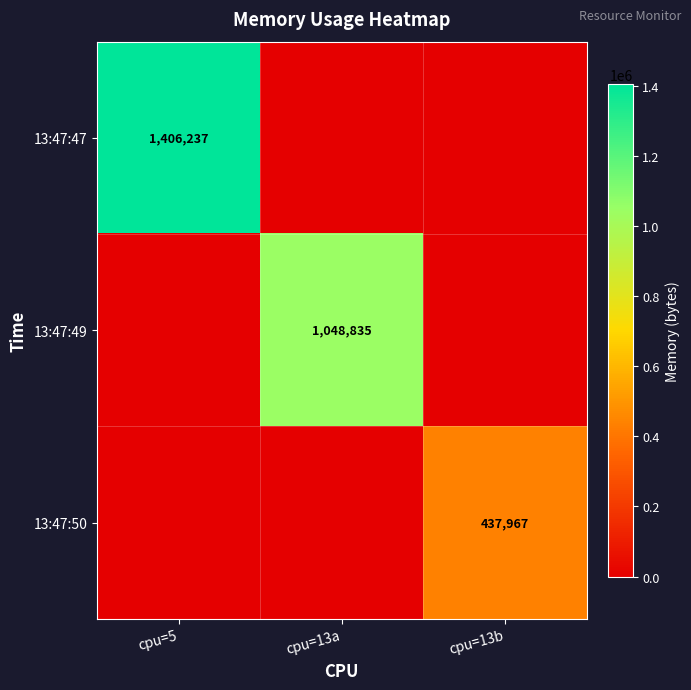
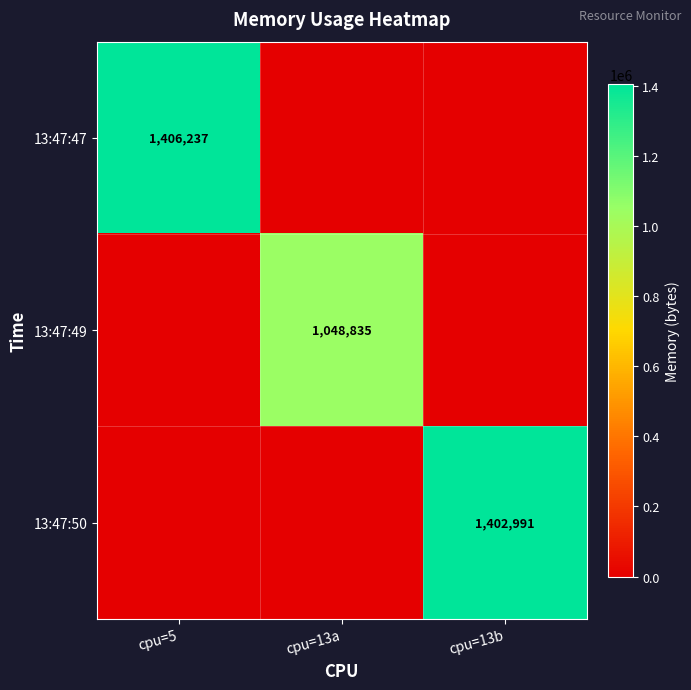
13:47:50, cpu=13b: 437,967 -> 1,402,991
